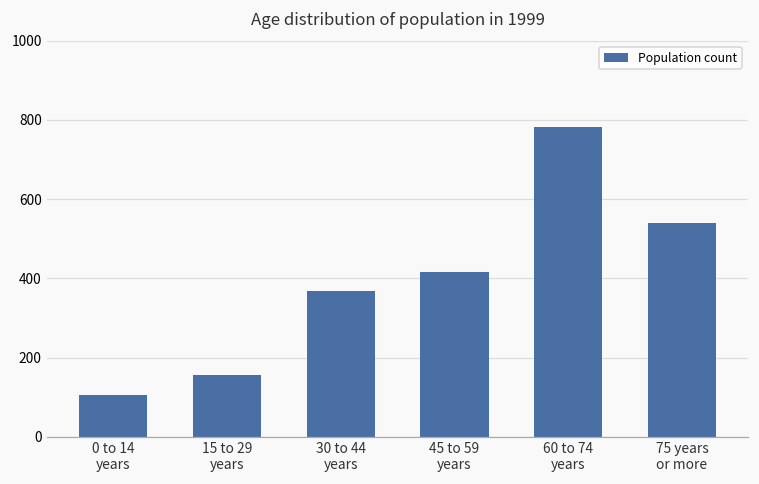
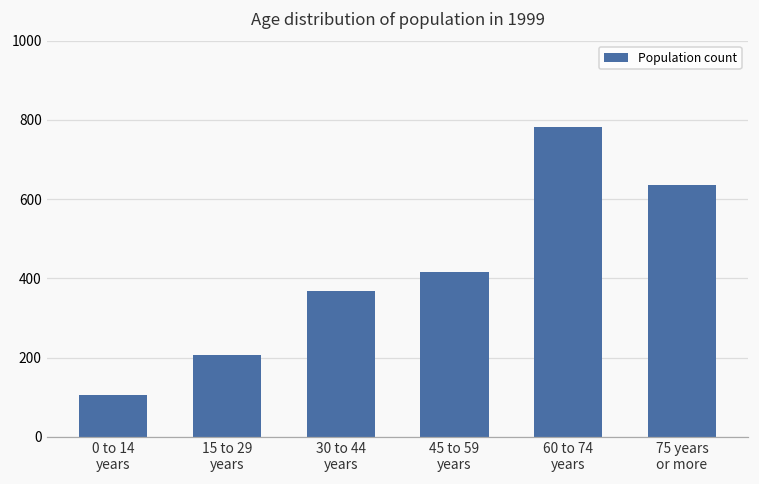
15 to 29 years: 160 -> 210
75 years or more: 540 -> 640
